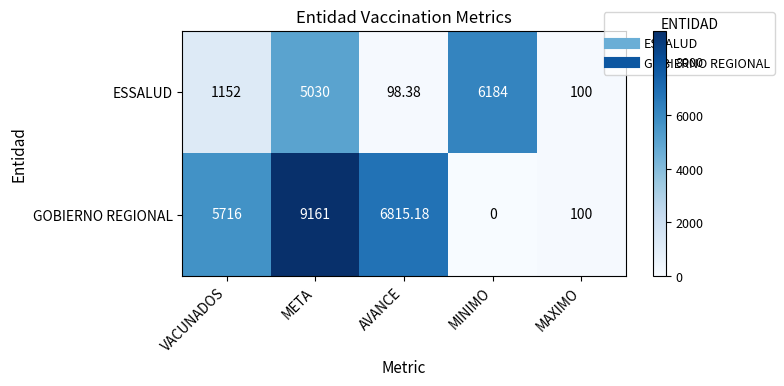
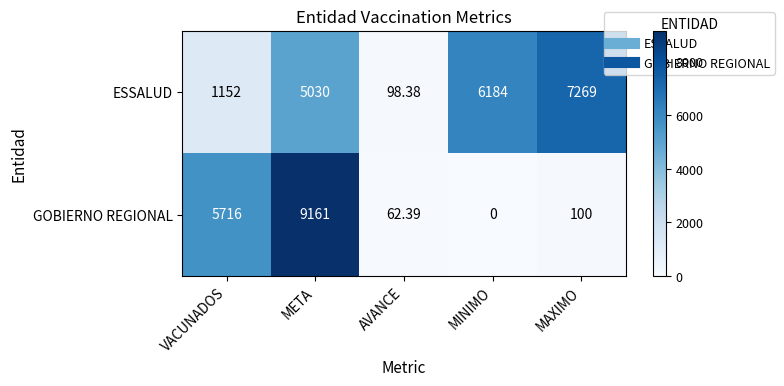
ESSALUD, MAXIMO: 100 -> 7269
GOBIERNO REGIONAL, AVANCE: 6815.18 -> 62.39
